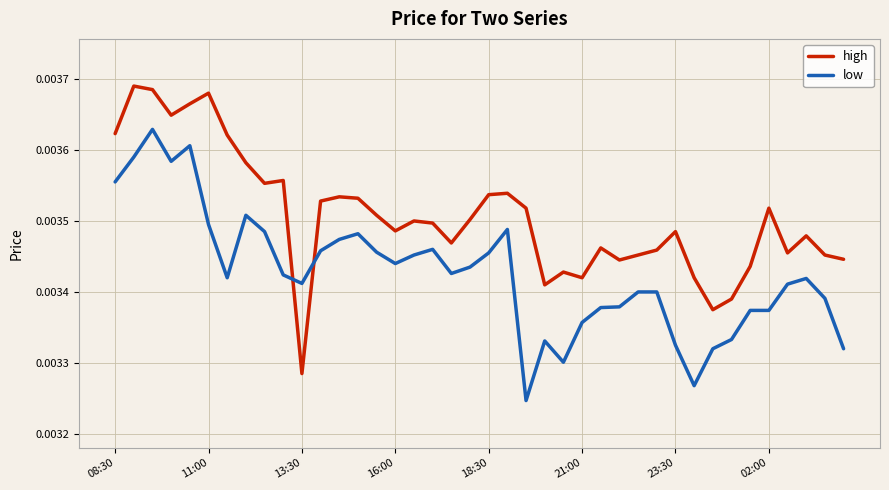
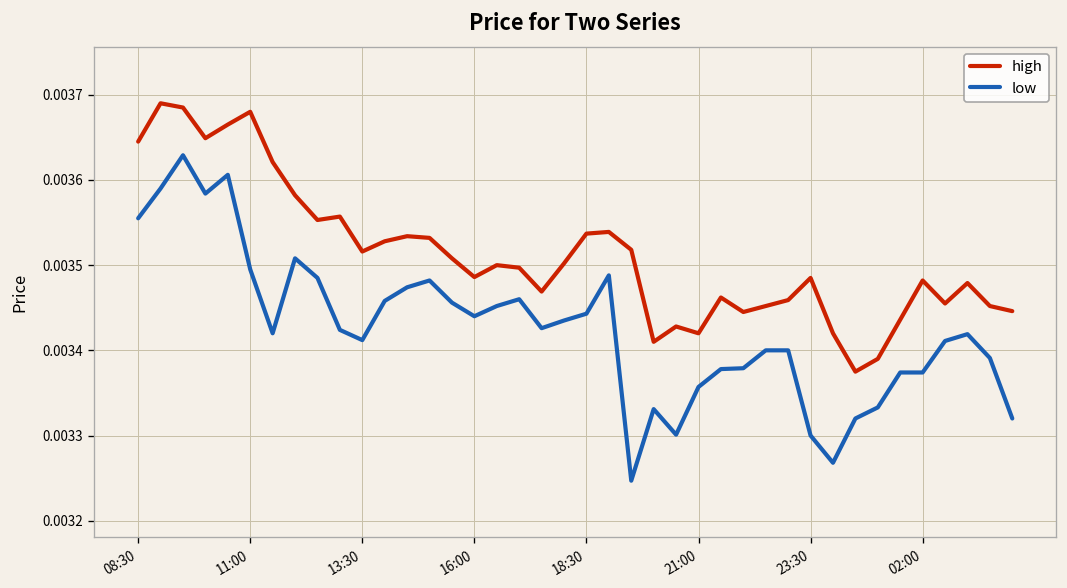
high, 08:30: 0.00362 -> 0.00365
high, 13:30: 0.00329 -> 0.00352
low, 18:30: 0.00346 -> 0.00344
low, 23:30: 0.00333 -> 0.00330
high, 02:00: 0.00352 -> 0.00348
